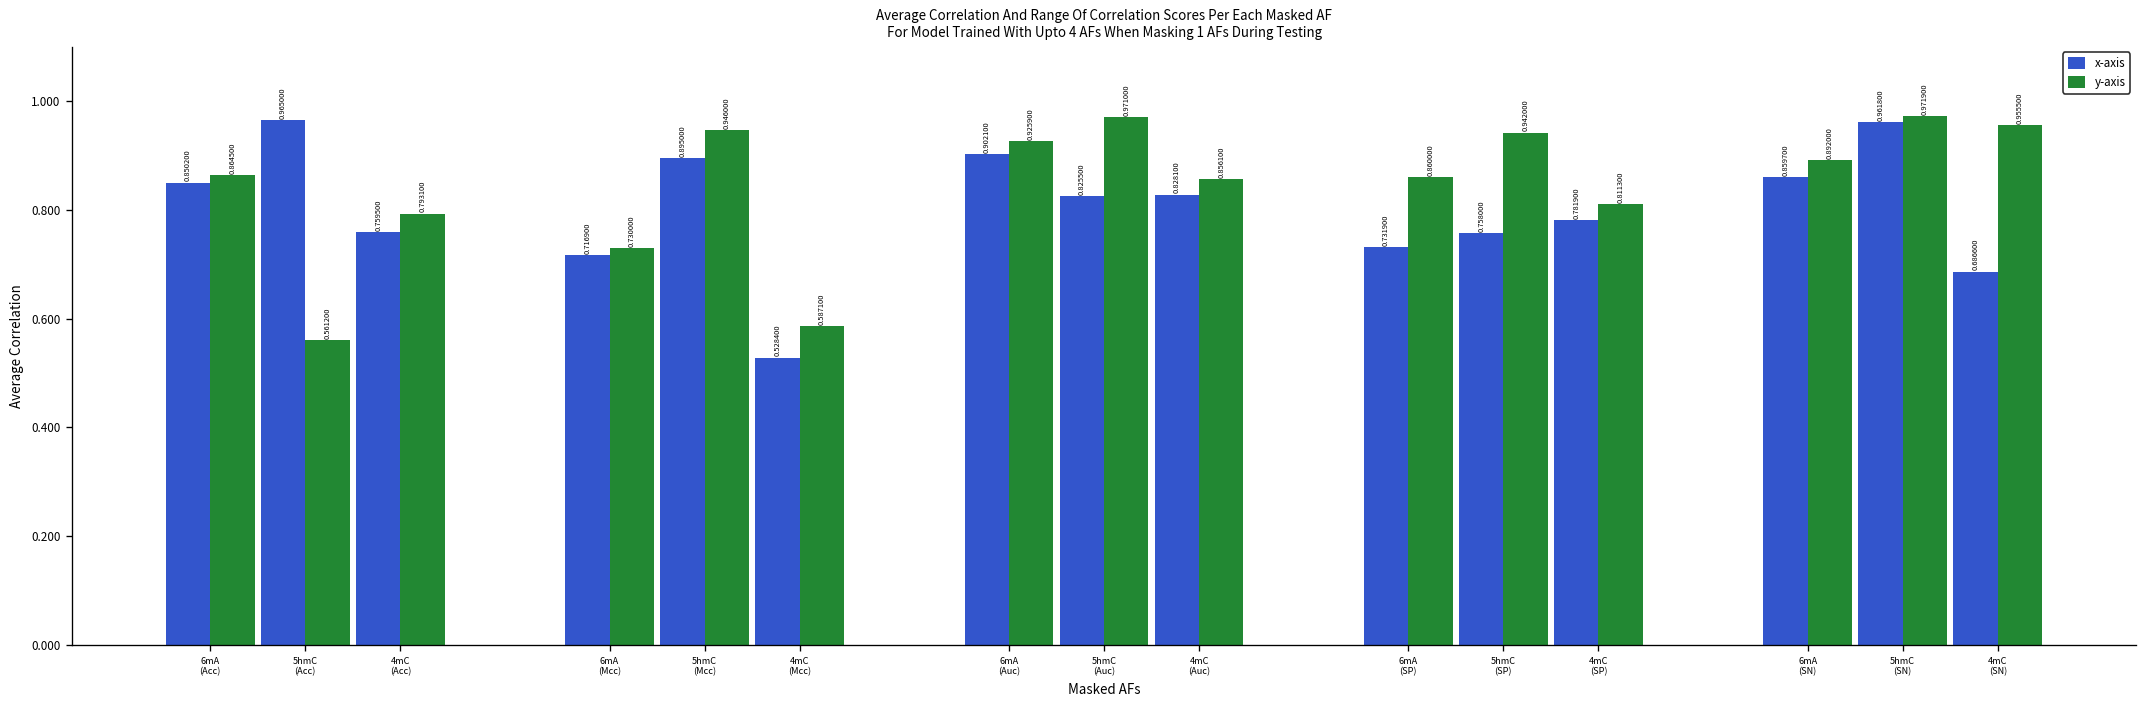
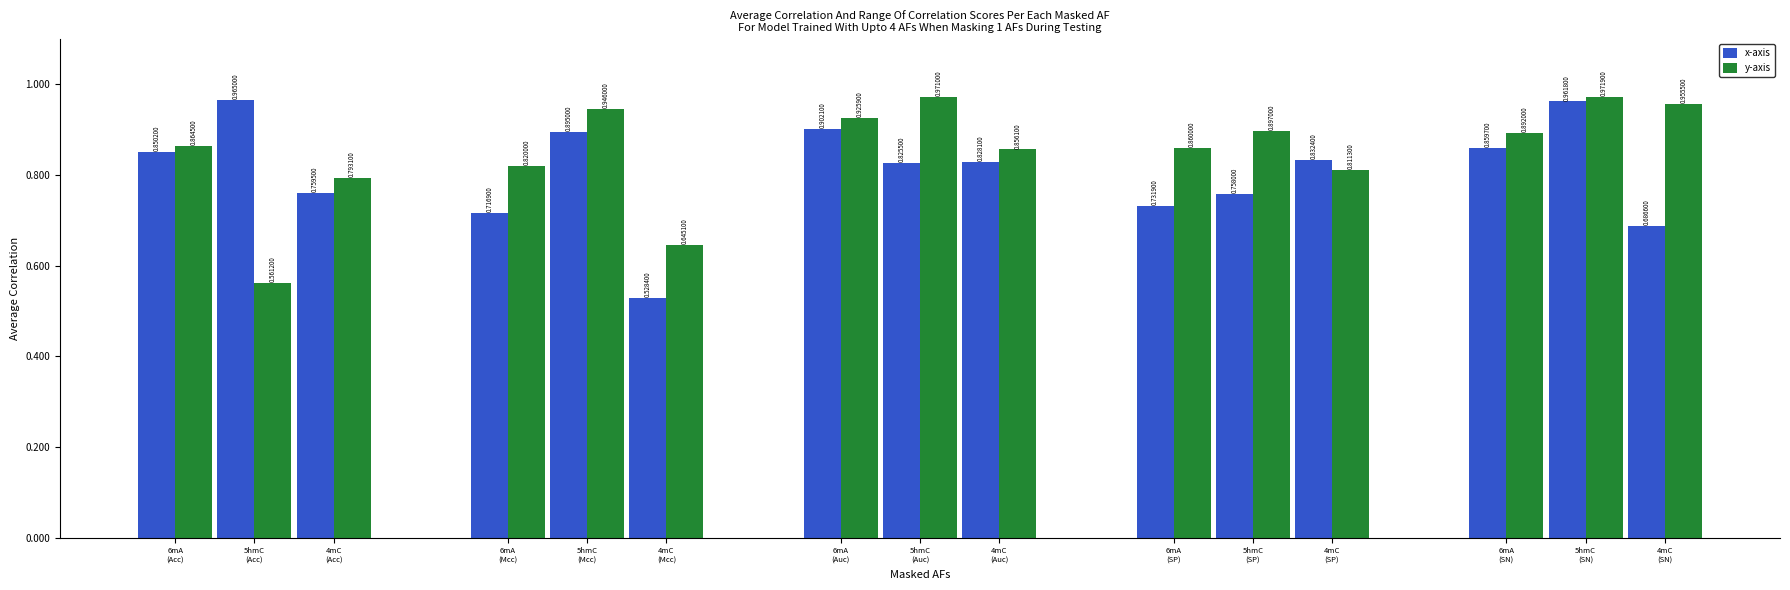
y-axis, 6mA (Mcc): 0.730000 -> 0.820000
y-axis, 4mC (Mcc): 0.587100 -> 0.645100
y-axis, 5hmC (SP): 0.942000 -> 0.897000
x-axis, 4mC (SP): 0.781900 -> 0.832400
